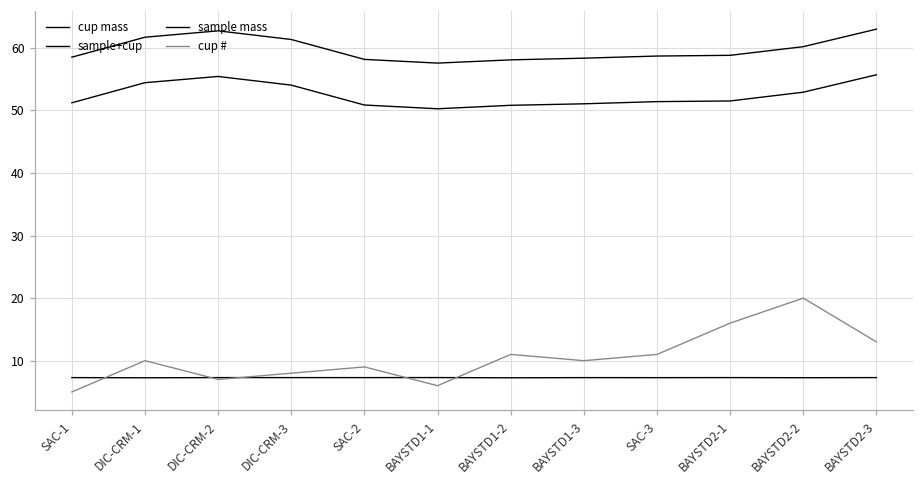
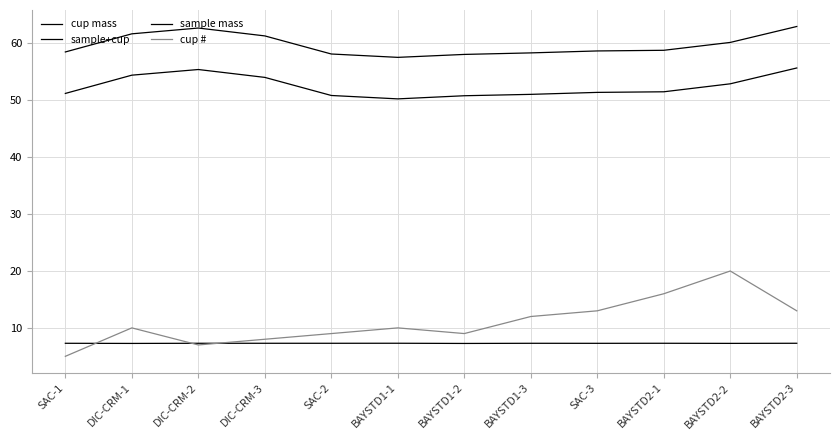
cup #, BAYSTD1-1: 6 -> 10
cup #, BAYSTD1-2: 11 -> 9
cup #, BAYSTD1-3: 10 -> 12
cup #, SAC-3: 11 -> 13
